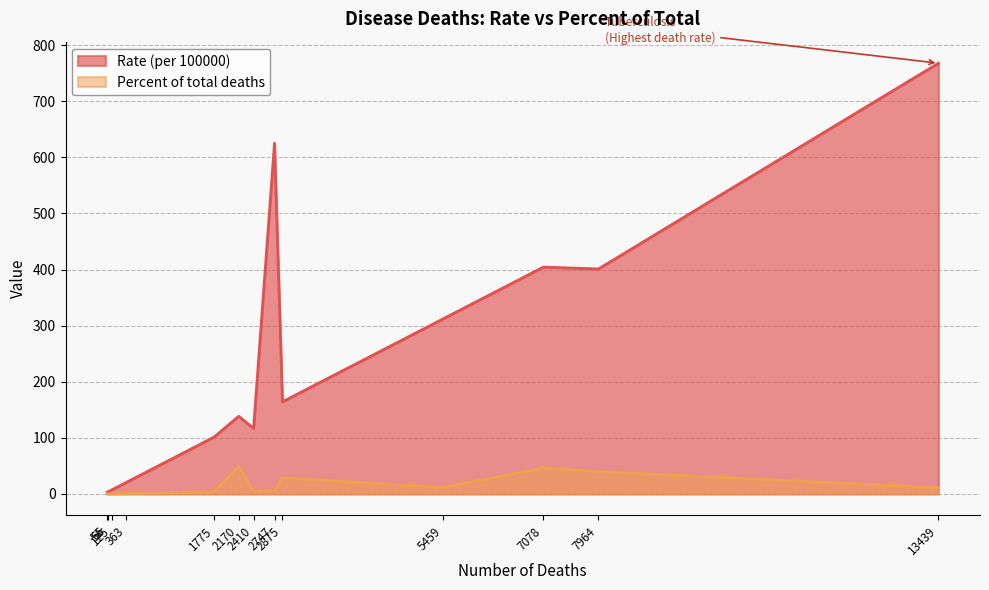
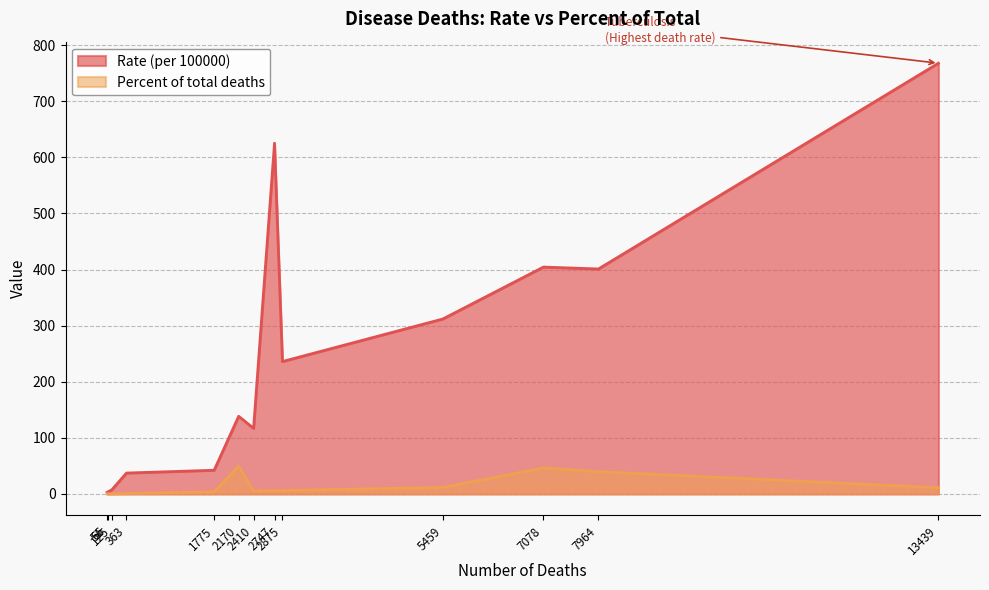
Rate (per 100000), 363: 20 -> 40
Rate (per 100000), 1775: 100 -> 40
Rate (per 100000), 2875: 160 -> 240
Percent of total deaths, 2875: 30 -> 10
